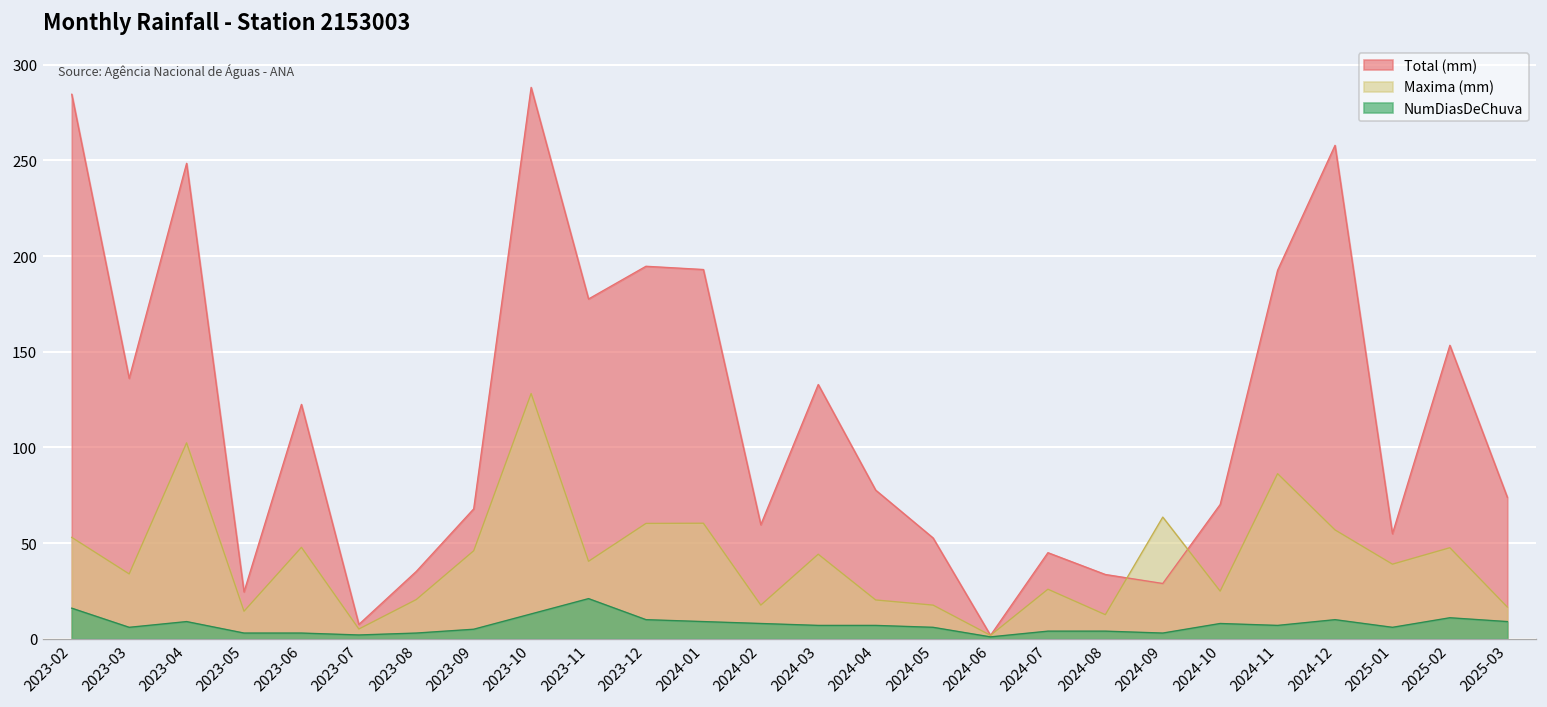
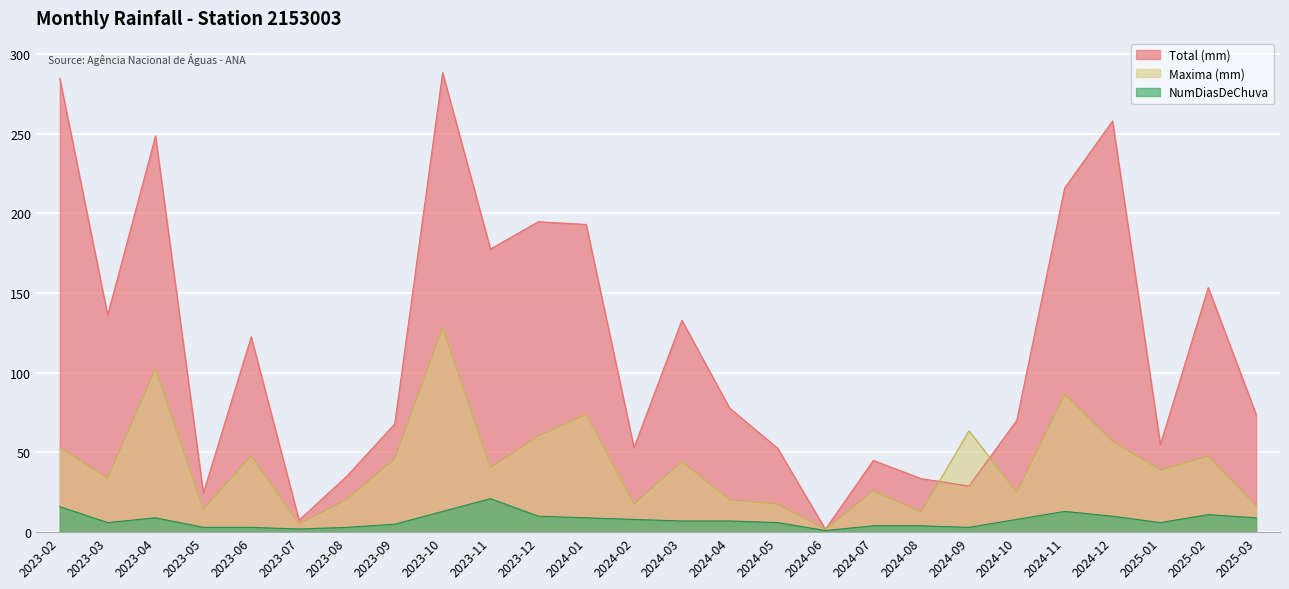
Maxima (mm), 2024-01: 60 -> 74
Total (mm), 2024-02: 60 -> 53
Total (mm), 2024-11: 193 -> 216
NumDiasDeChuva, 2024-11: 7 -> 13
